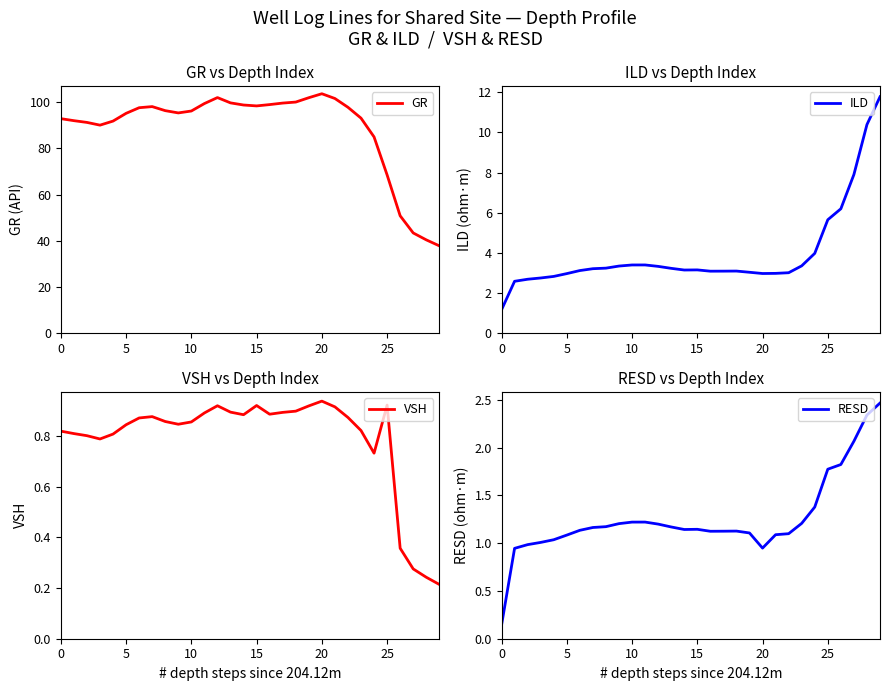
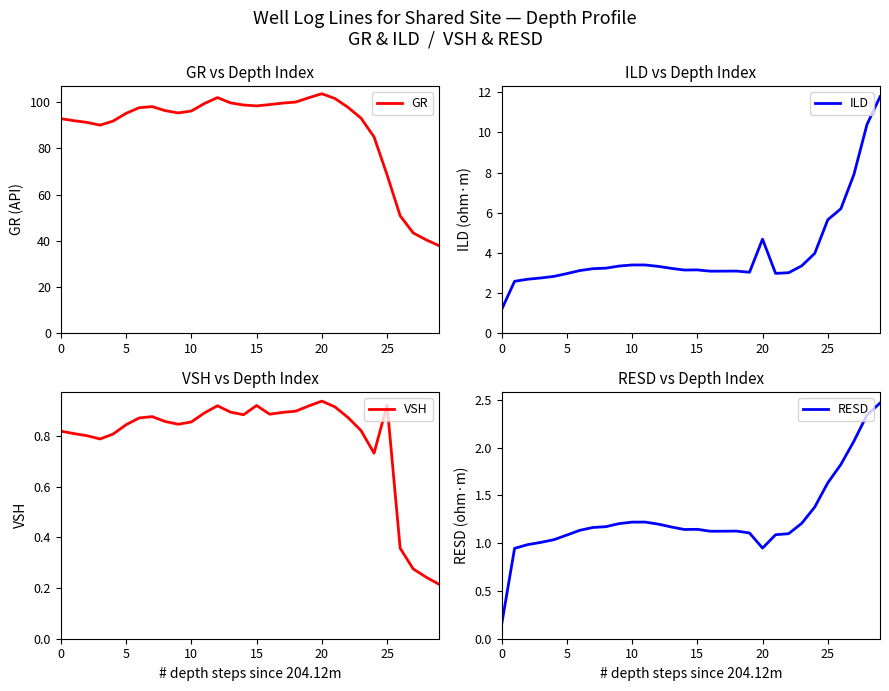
ILD vs Depth Index, 20: 3.0 -> 4.7
RESD vs Depth Index, 25: 1.8 -> 1.6
